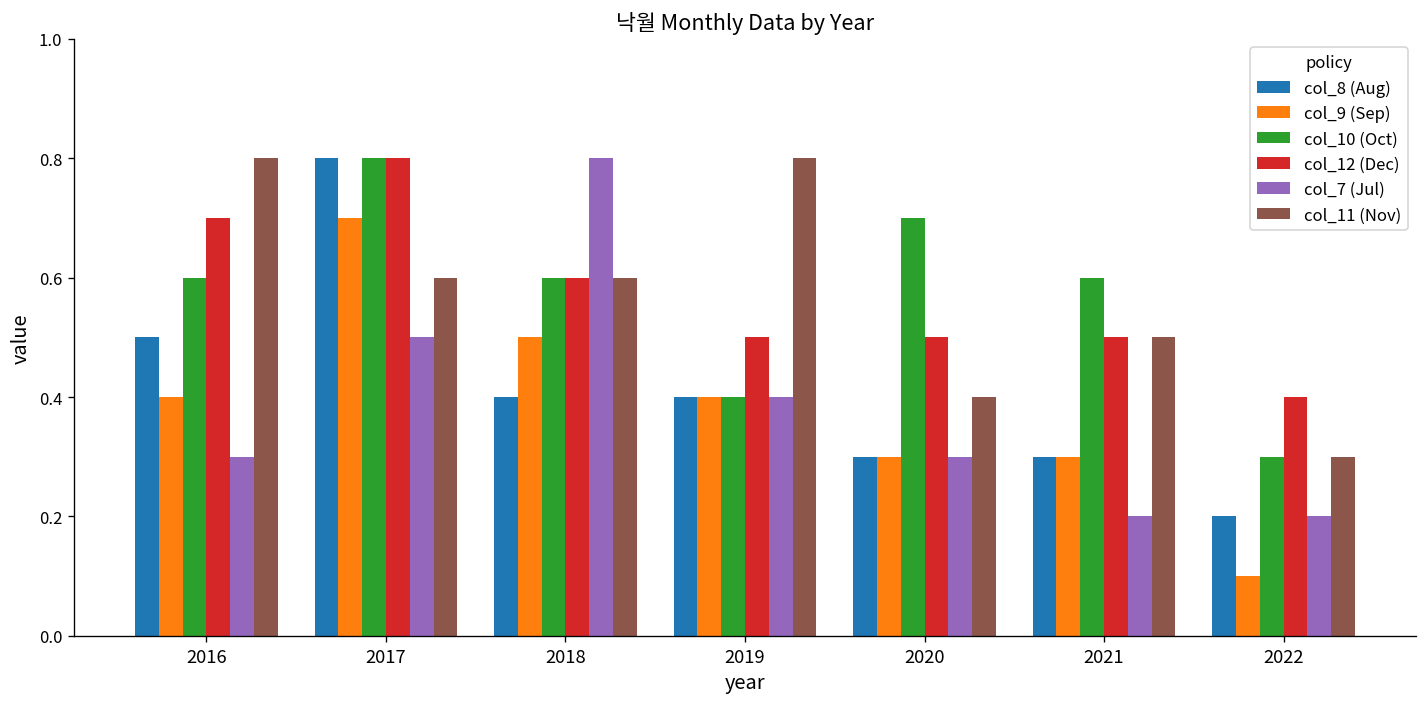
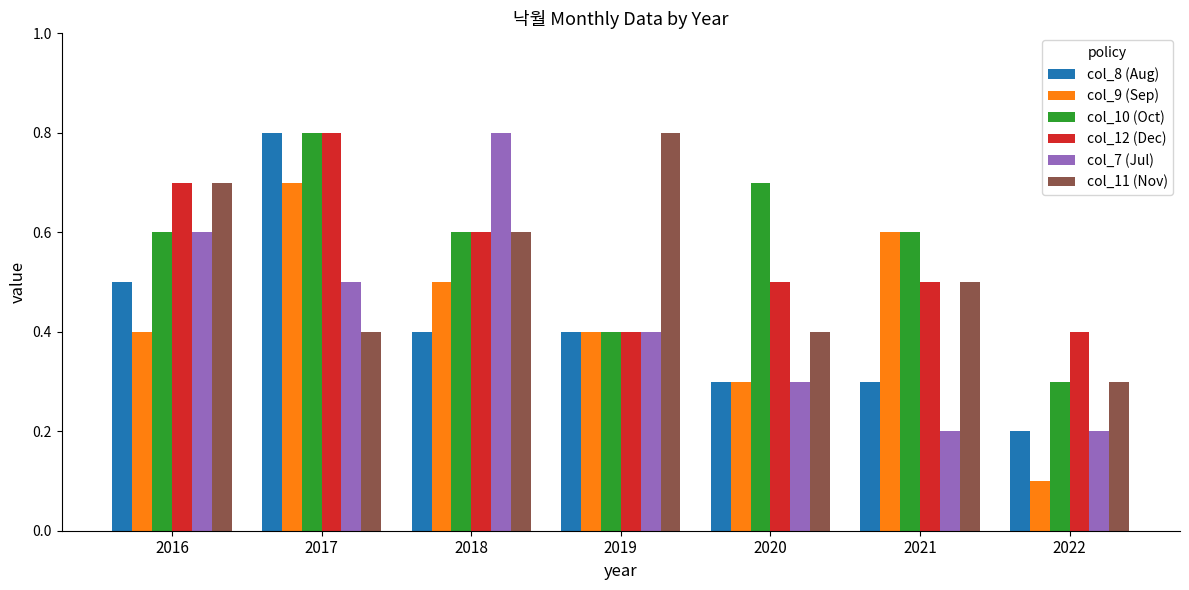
col_7 (Jul), 2016: 0.3 -> 0.6
col_11 (Nov), 2016: 0.8 -> 0.7
col_11 (Nov), 2017: 0.6 -> 0.4
col_12 (Dec), 2019: 0.5 -> 0.4
col_9 (Sep), 2021: 0.3 -> 0.6
